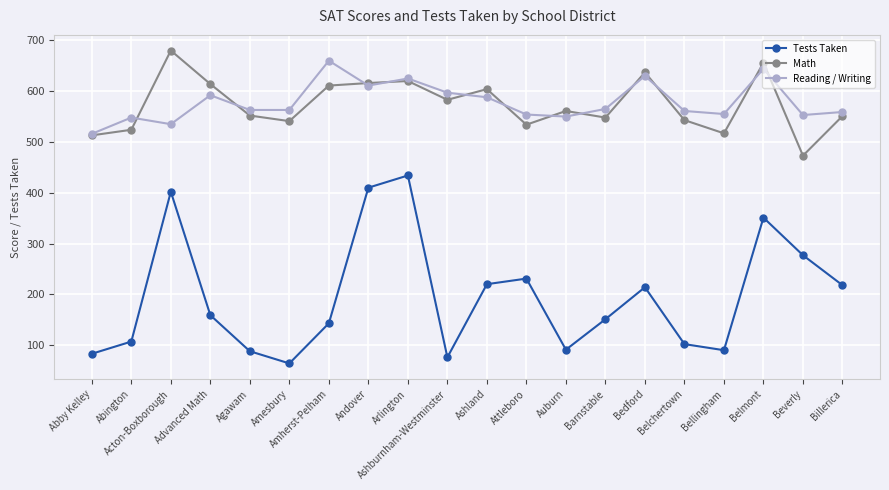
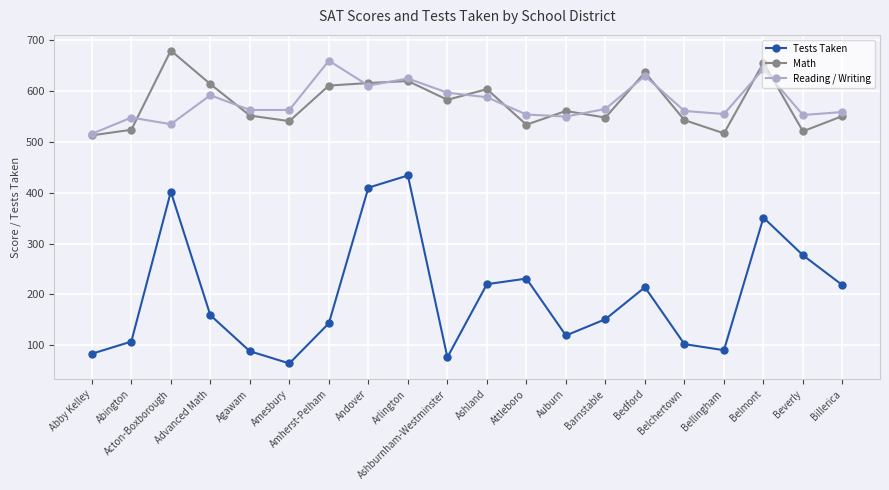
Tests Taken, Auburn: 90 -> 120
Math, Beverly: 470 -> 520
